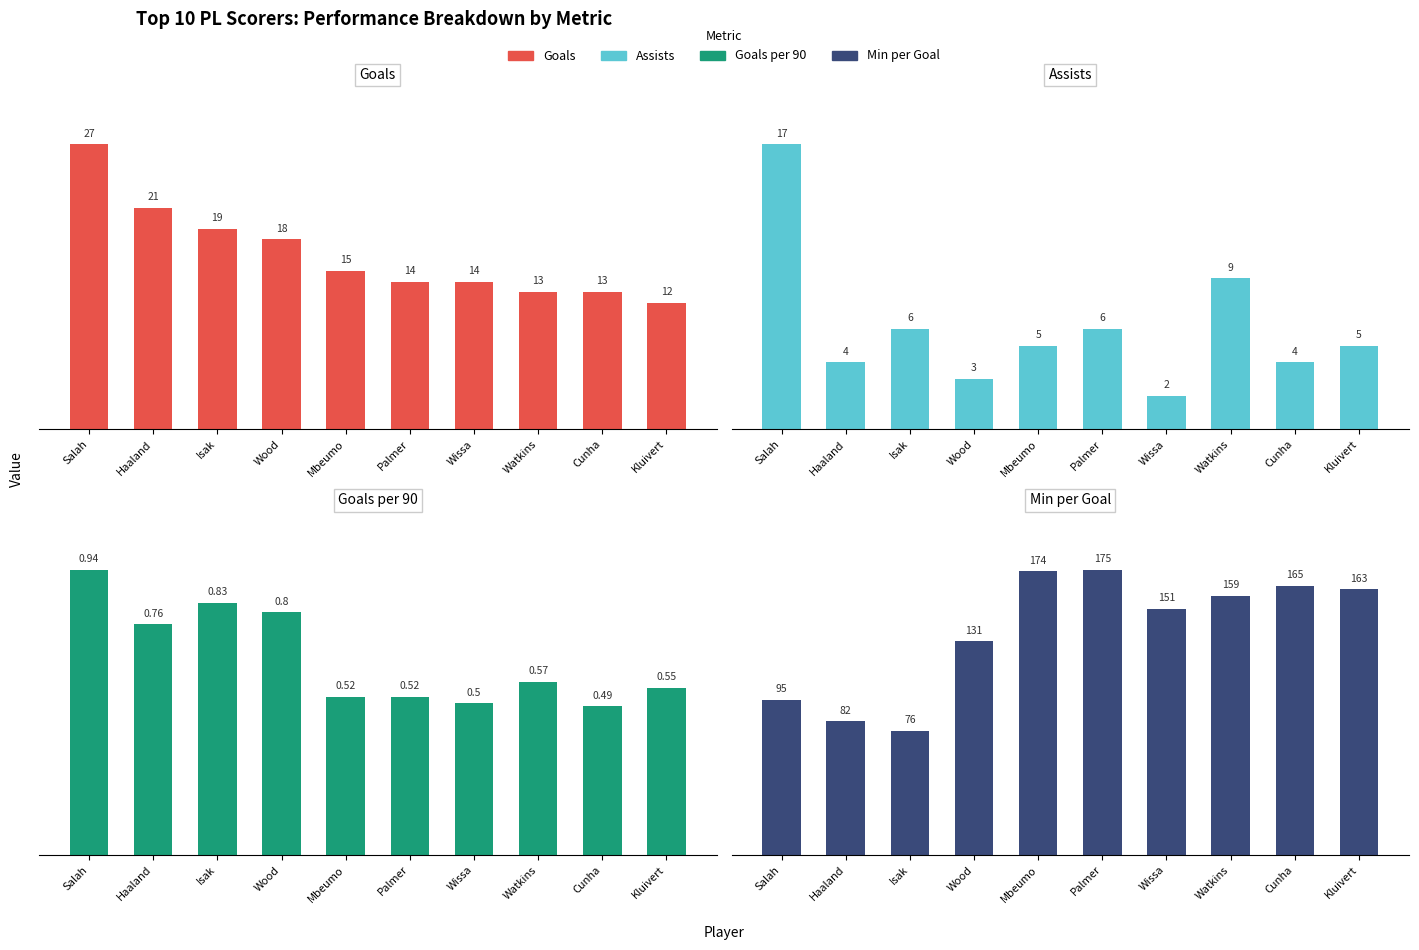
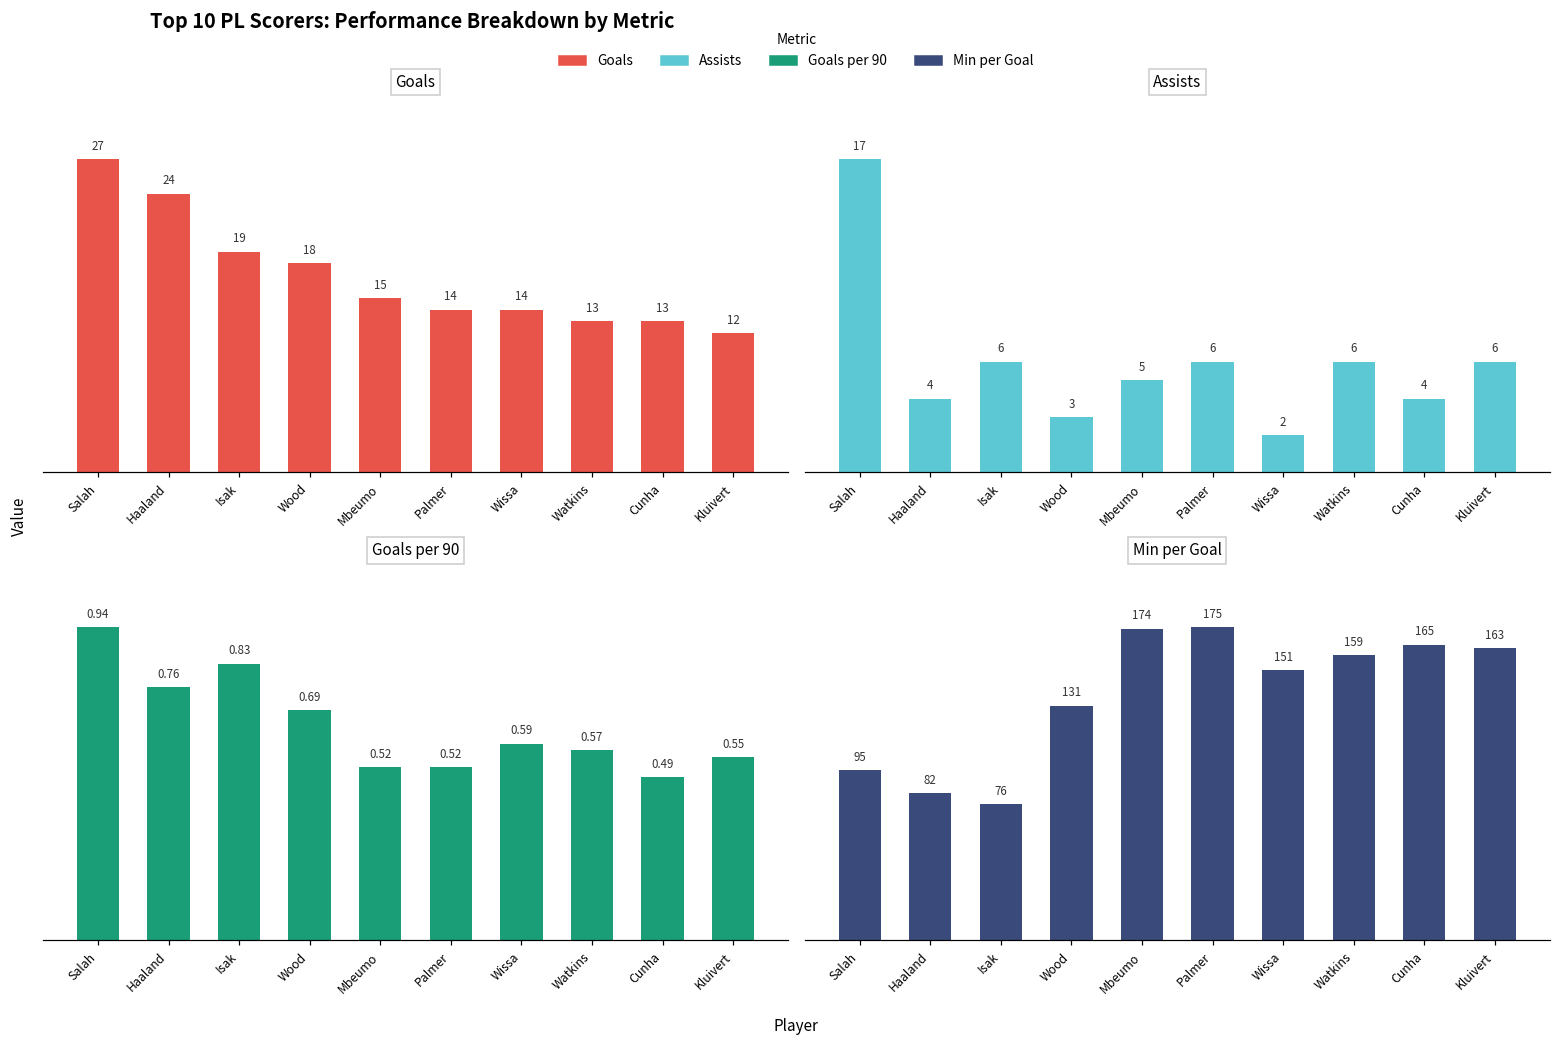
Goals, Haaland: 21 -> 24
Assists, Watkins: 9 -> 6
Assists, Kluivert: 5 -> 6
Goals per 90, Wood: 0.8 -> 0.69
Goals per 90, Wissa: 0.5 -> 0.59
